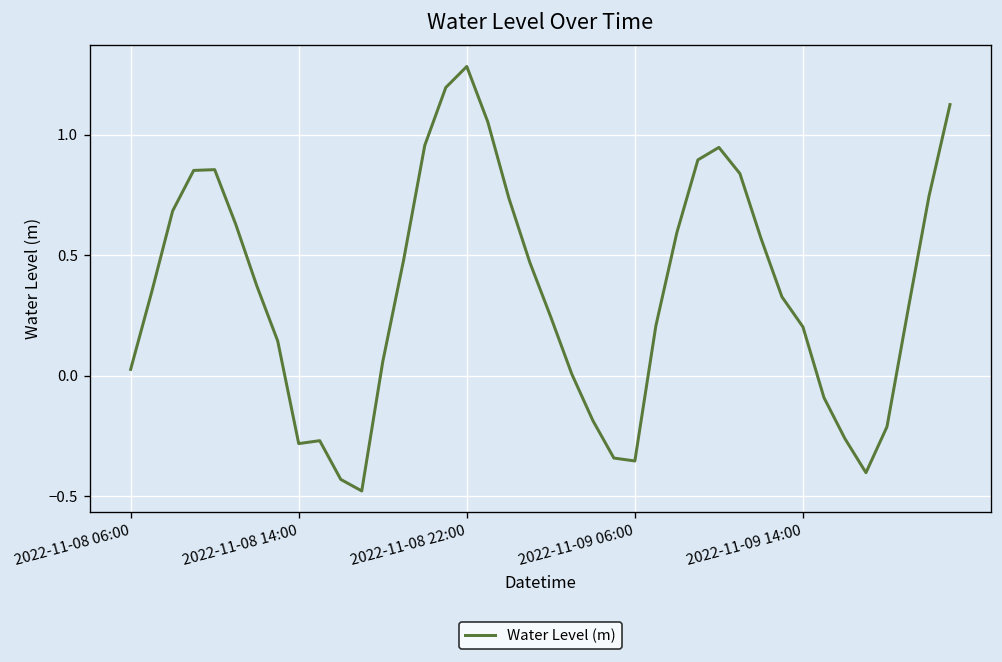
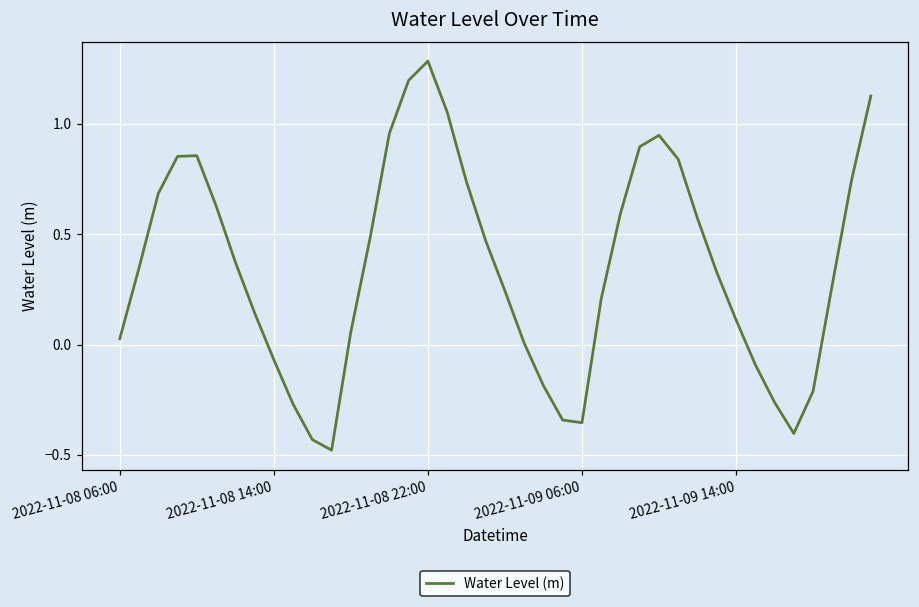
2022-11-08 14:00: -0.28 -> -0.07
2022-11-09 14:00: 0.20 -> 0.11
